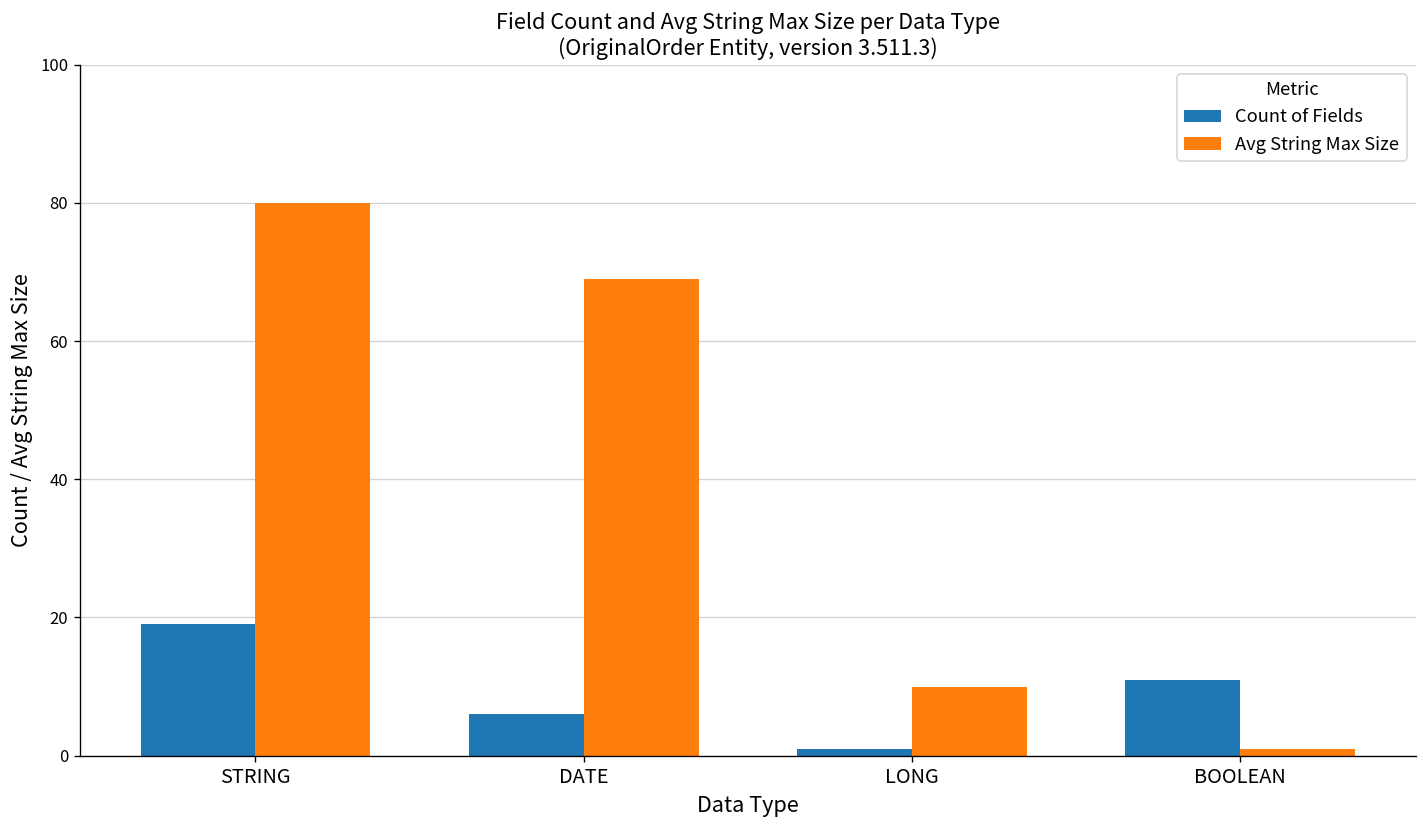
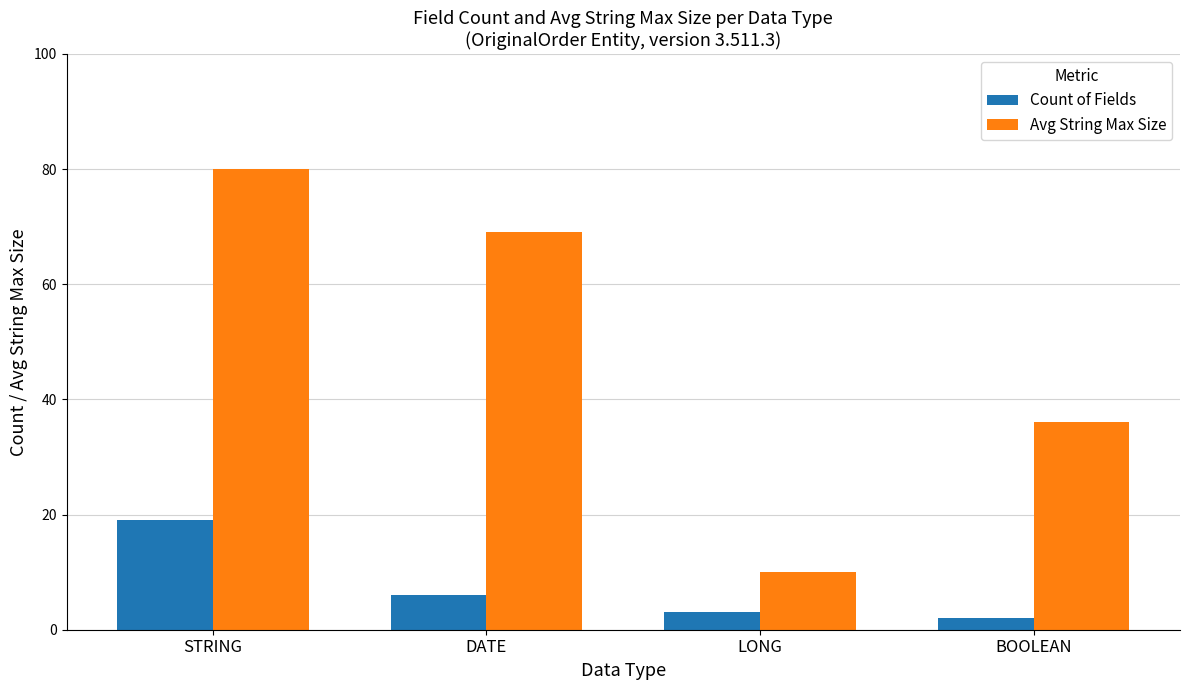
Count of Fields, LONG: 1 -> 3
Count of Fields, BOOLEAN: 11 -> 2
Avg String Max Size, BOOLEAN: 1 -> 36
